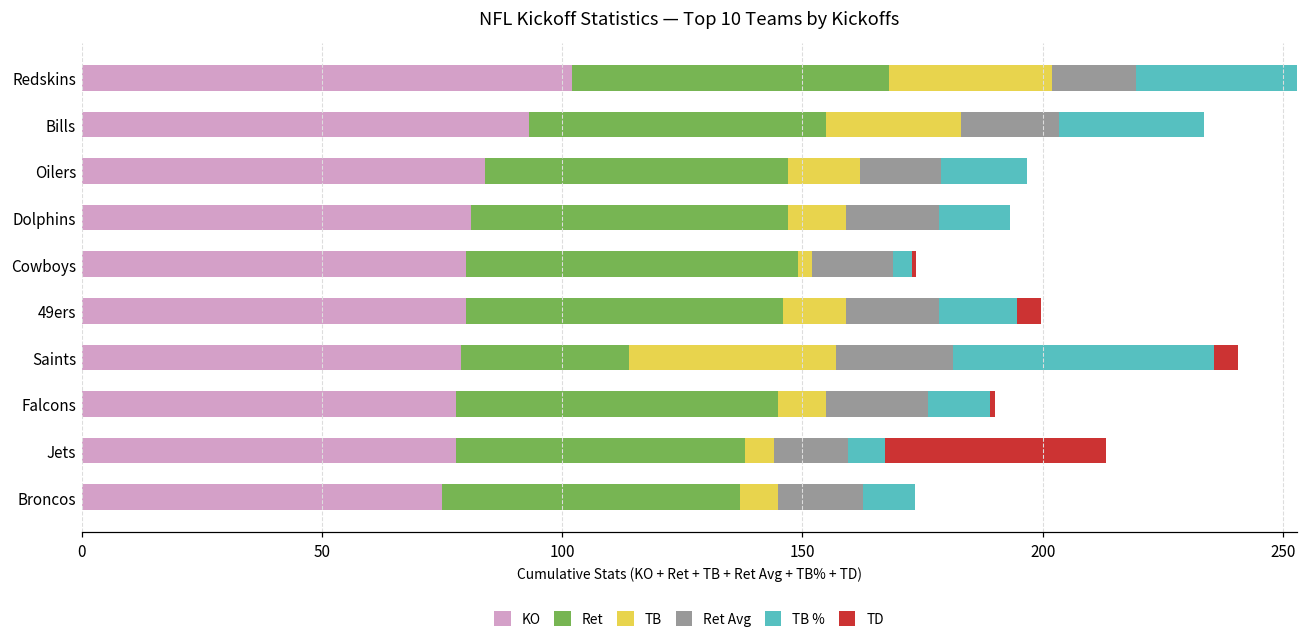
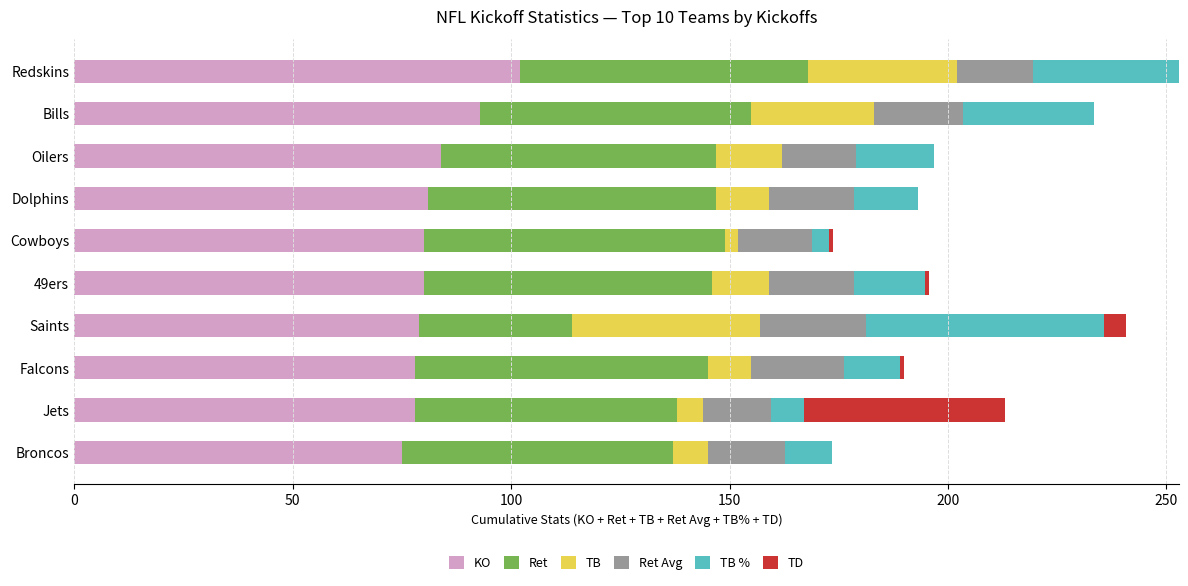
TD, 49ers: 5 -> 1
